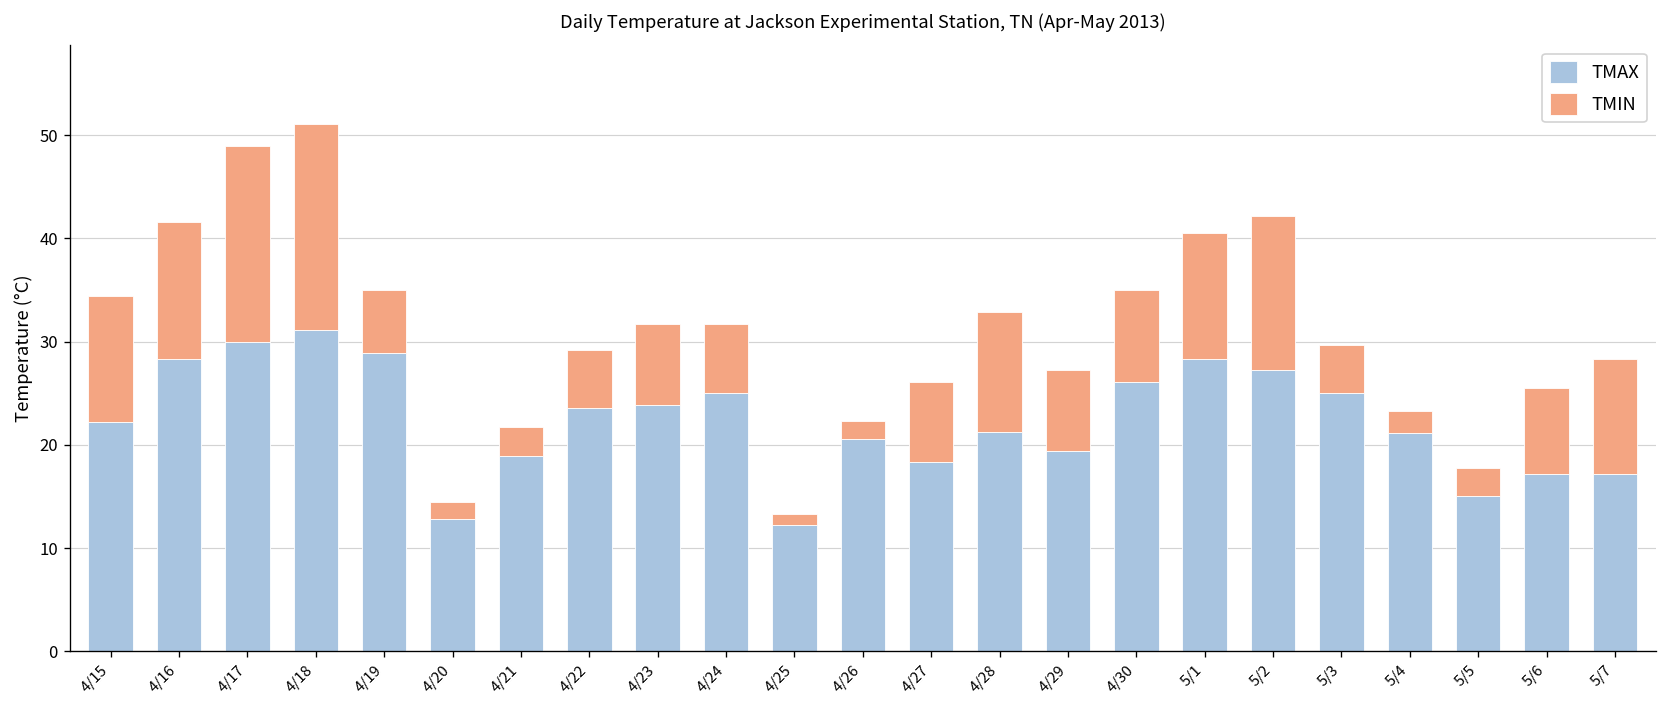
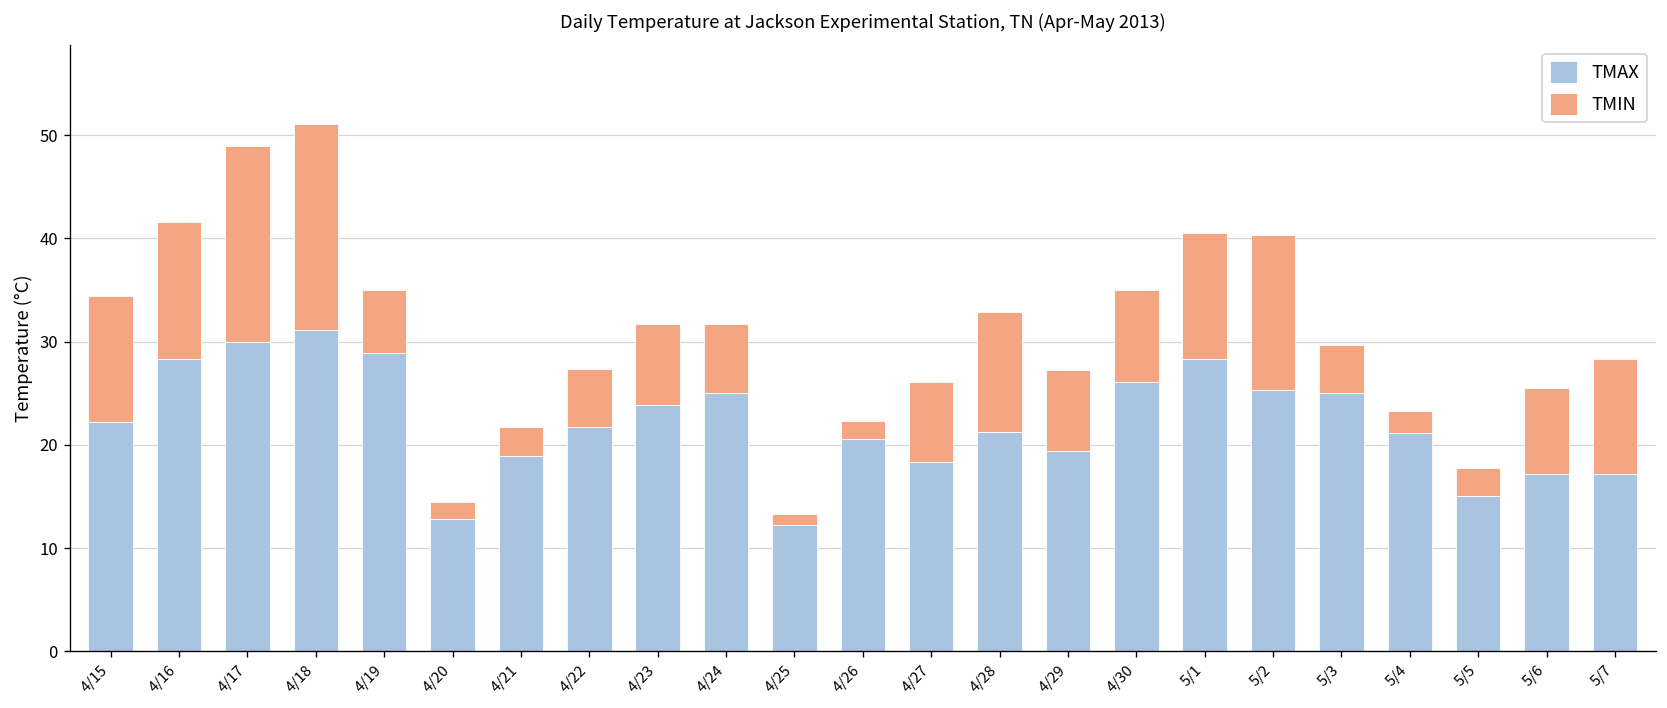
TMAX, 4/22: 24 -> 22
TMAX, 5/2: 27 -> 25
